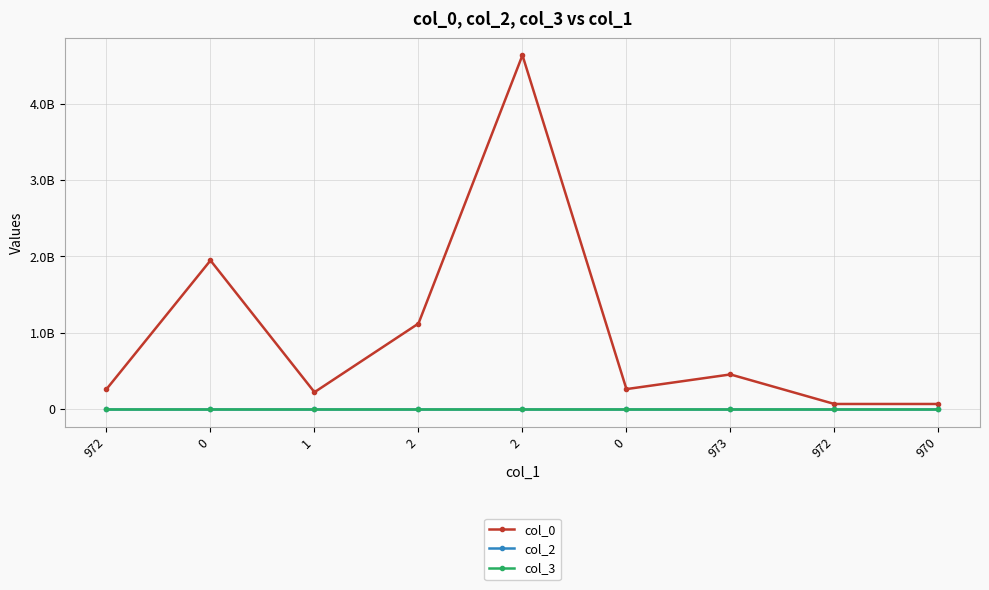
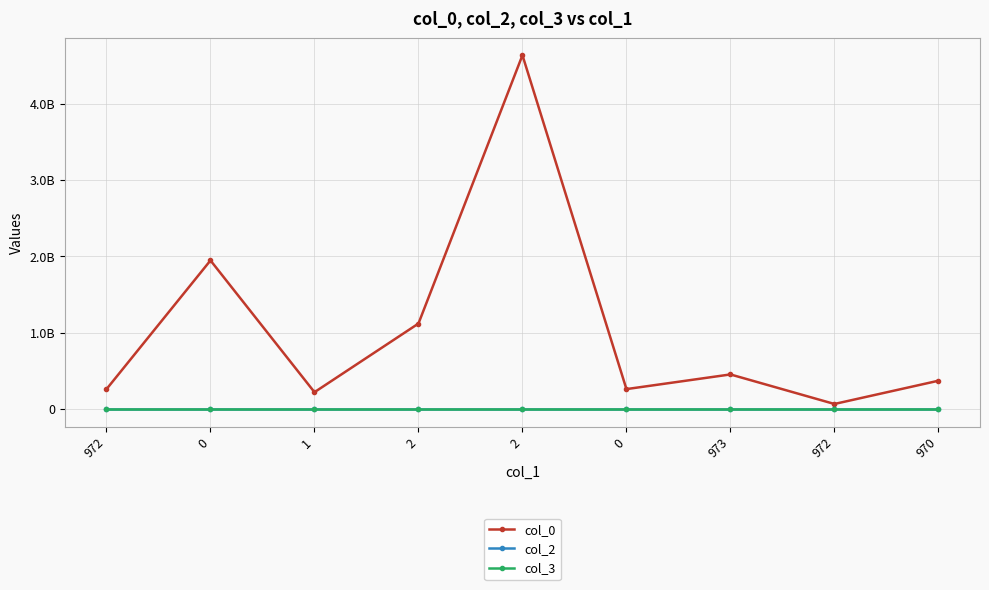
col_0, 970: 100000000 -> 400000000
